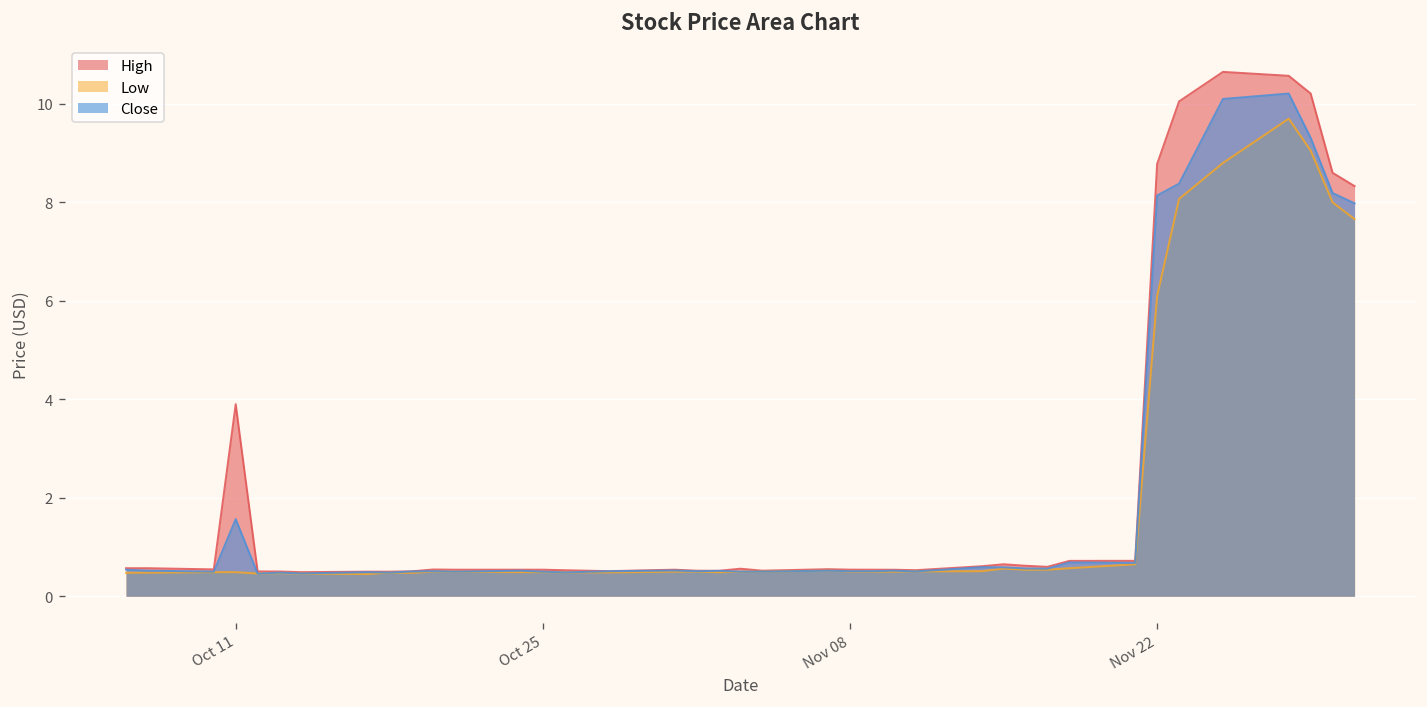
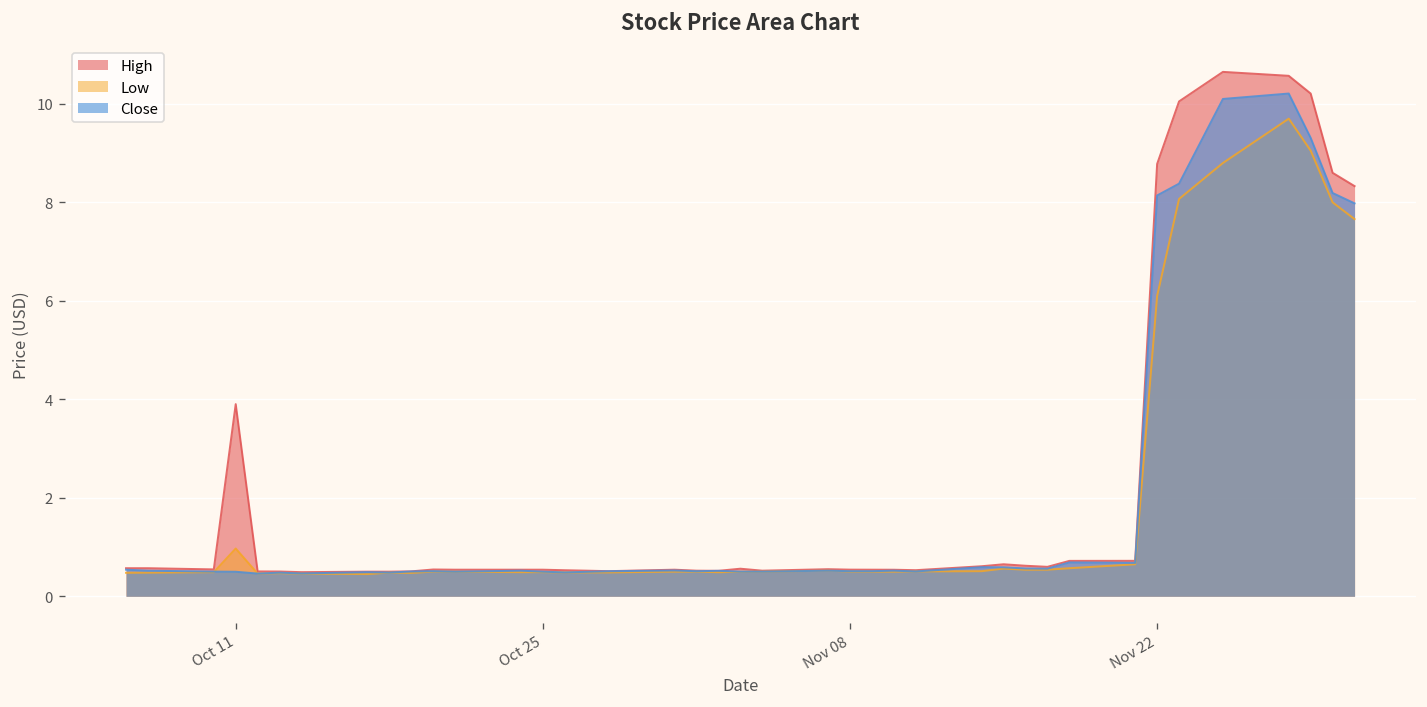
Low, Oct 11: 0.5 -> 1.0
Close, Oct 11: 1.6 -> 0.5
